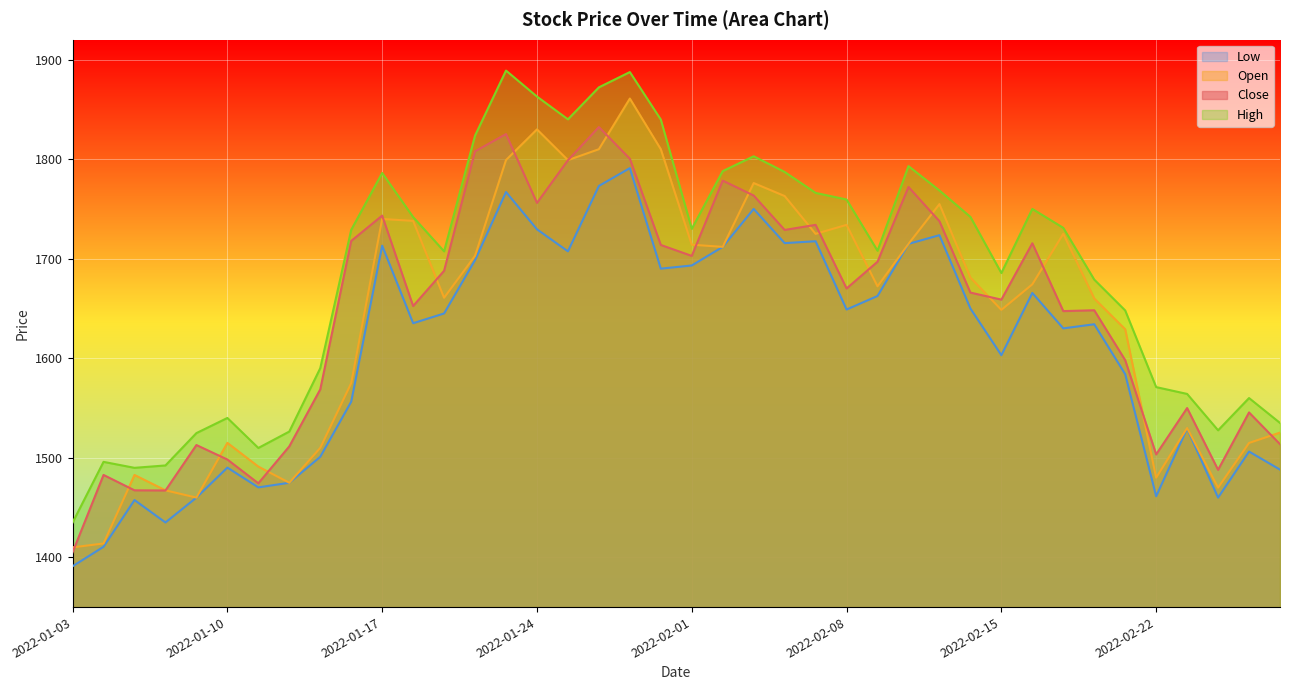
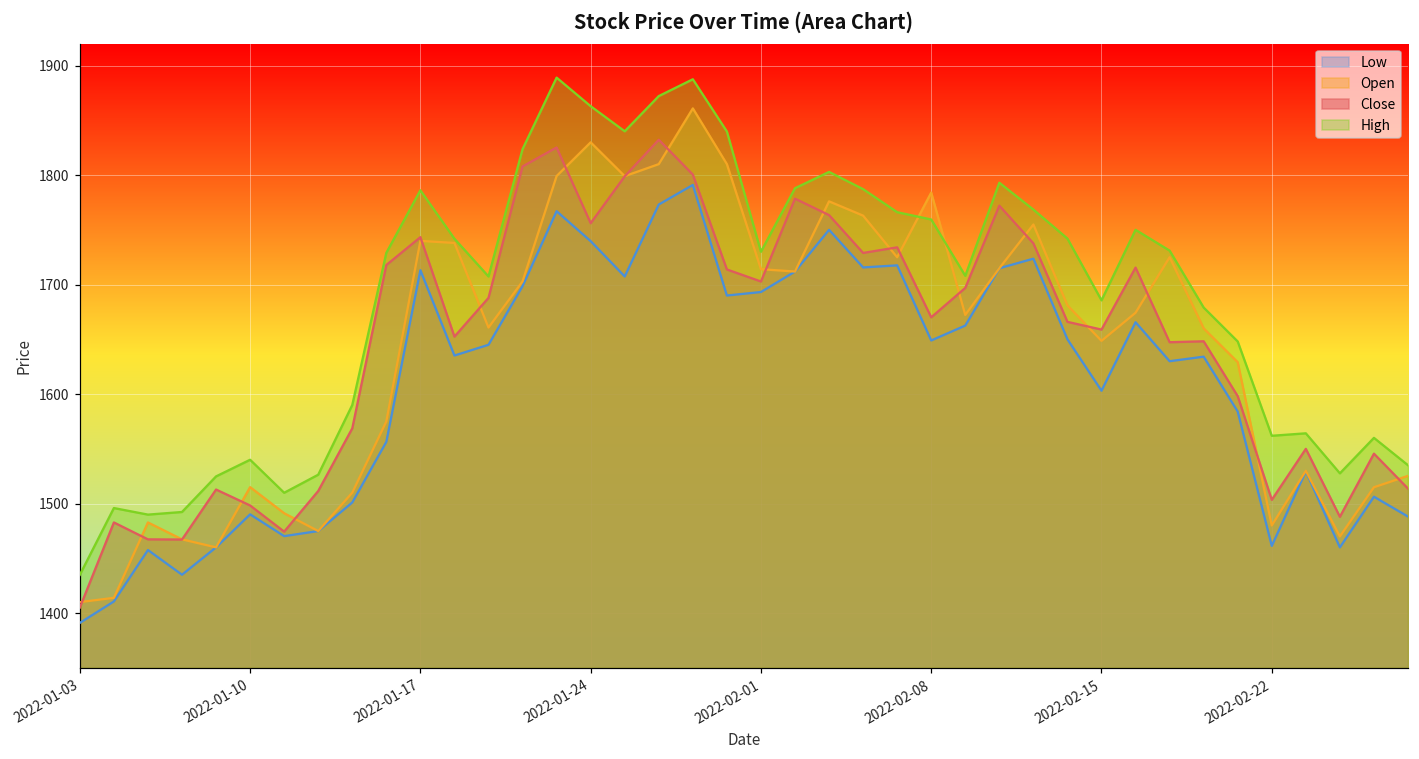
Low, 2022-01-24: 1730 -> 1740
Open, 2022-02-08: 1730 -> 1780
High, 2022-02-22: 1570 -> 1560
